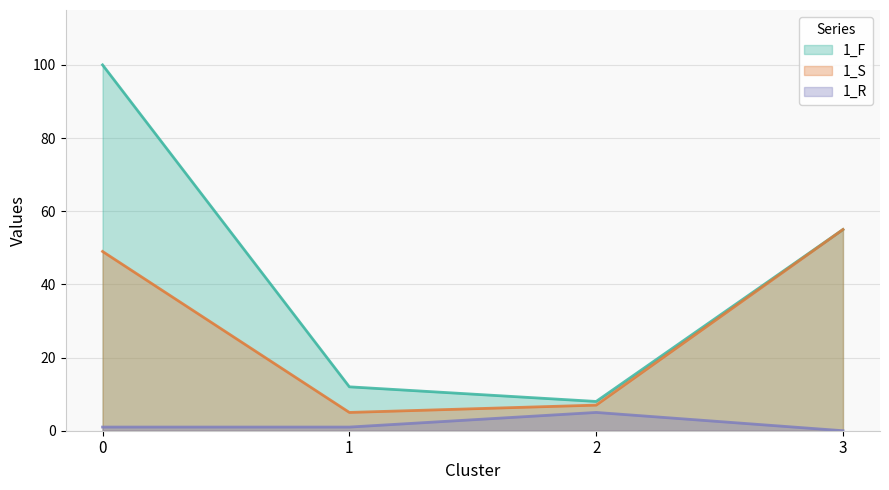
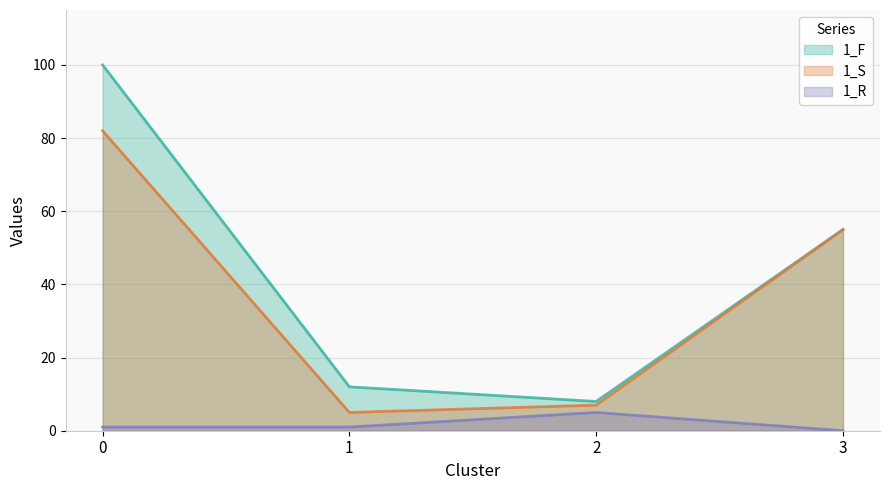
1_S, 0: 49 -> 82
